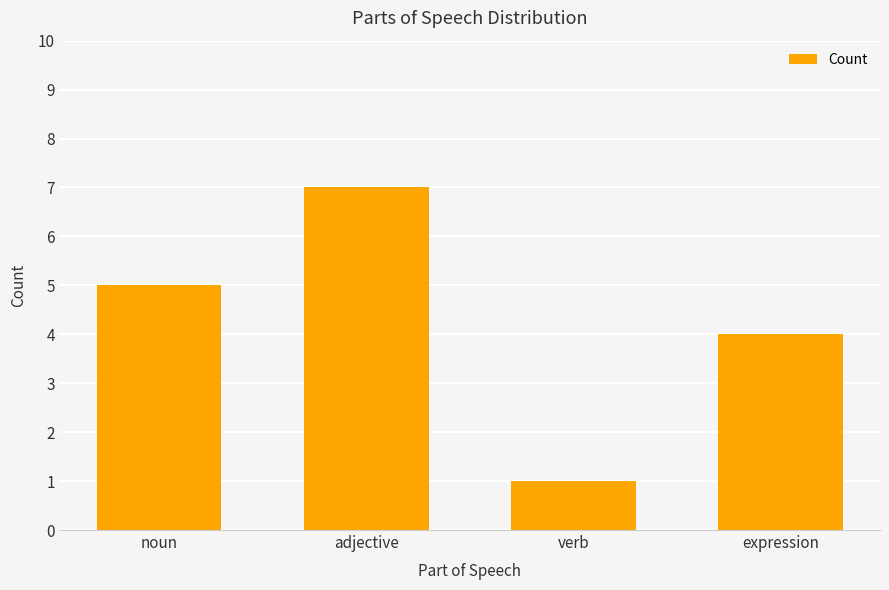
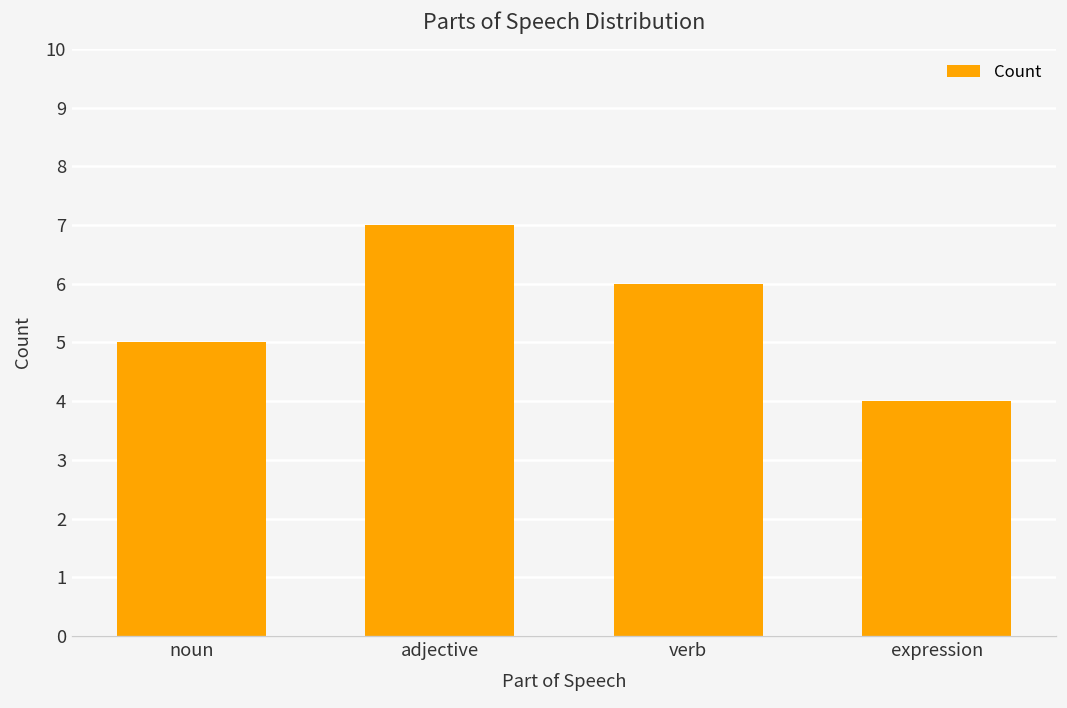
verb: 1 -> 6
